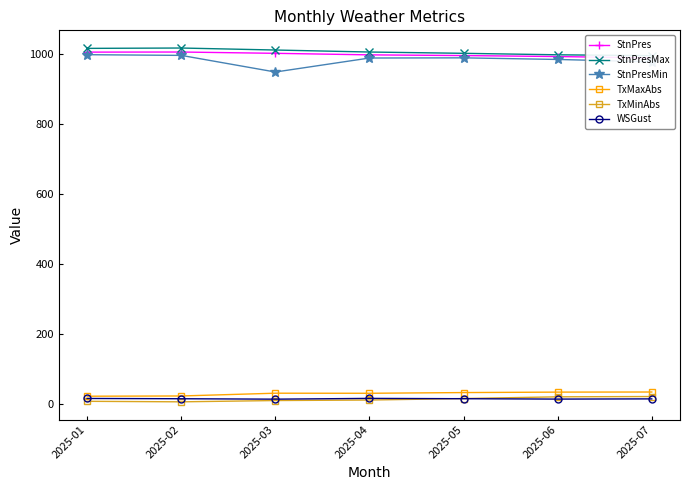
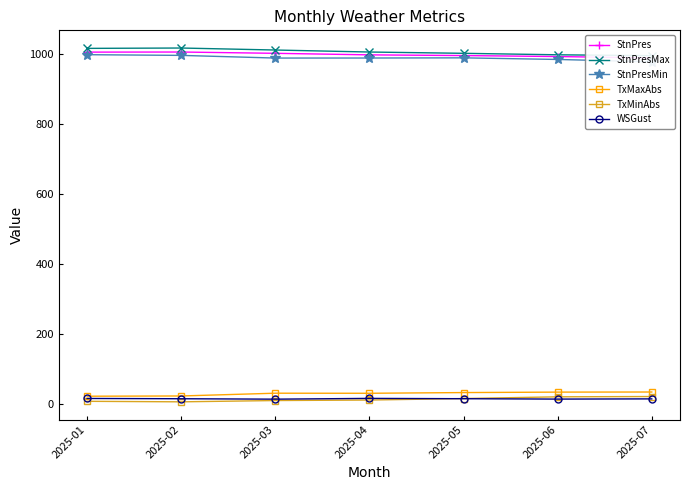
StnPresMin, 2025-03: 950 -> 990
